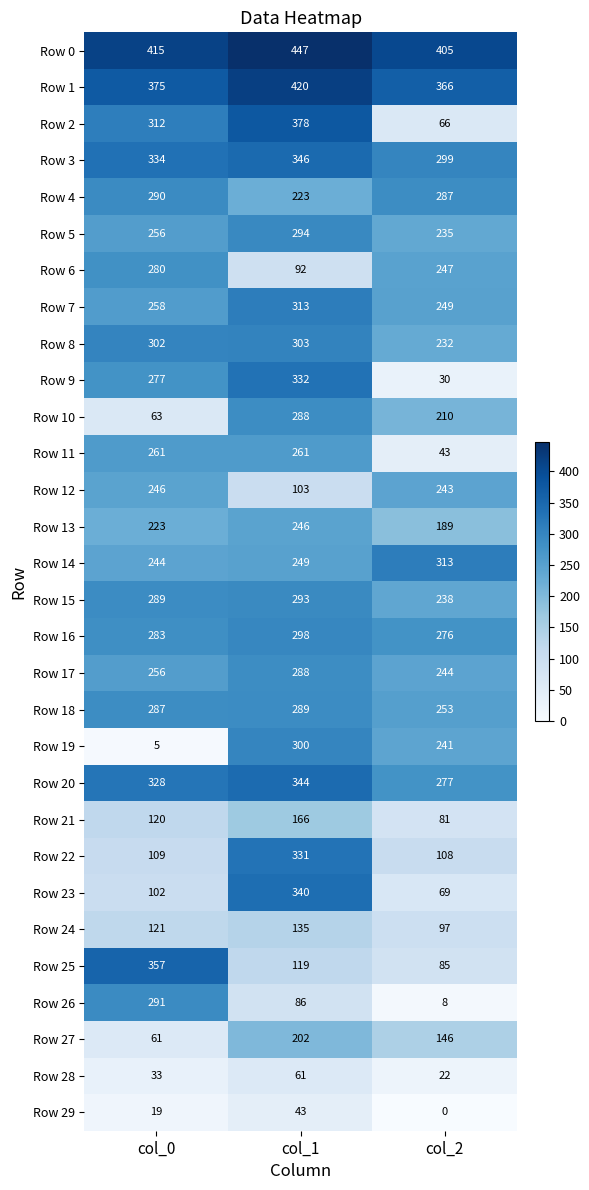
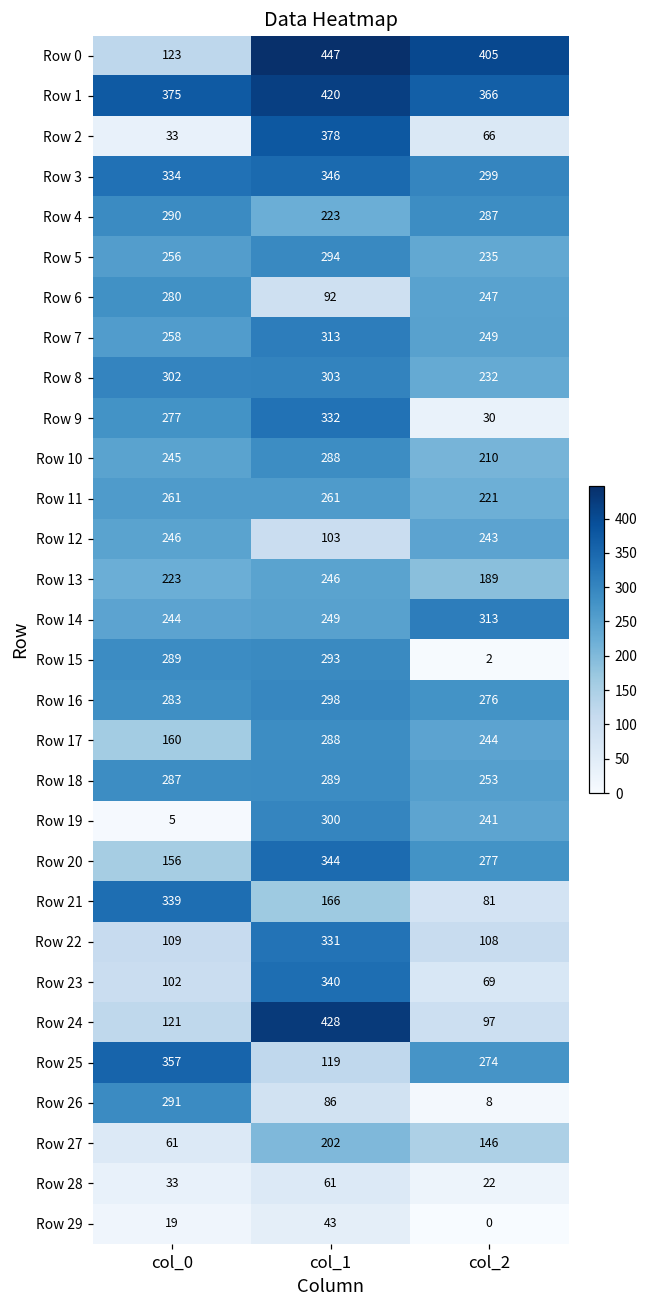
Row 0, col_0: 415 -> 123
Row 2, col_0: 312 -> 33
Row 10, col_0: 63 -> 245
Row 11, col_2: 43 -> 221
Row 15, col_2: 238 -> 2
Row 17, col_0: 256 -> 160
Row 20, col_0: 328 -> 156
Row 21, col_0: 120 -> 339
Row 24, col_1: 135 -> 428
Row 25, col_2: 85 -> 274
